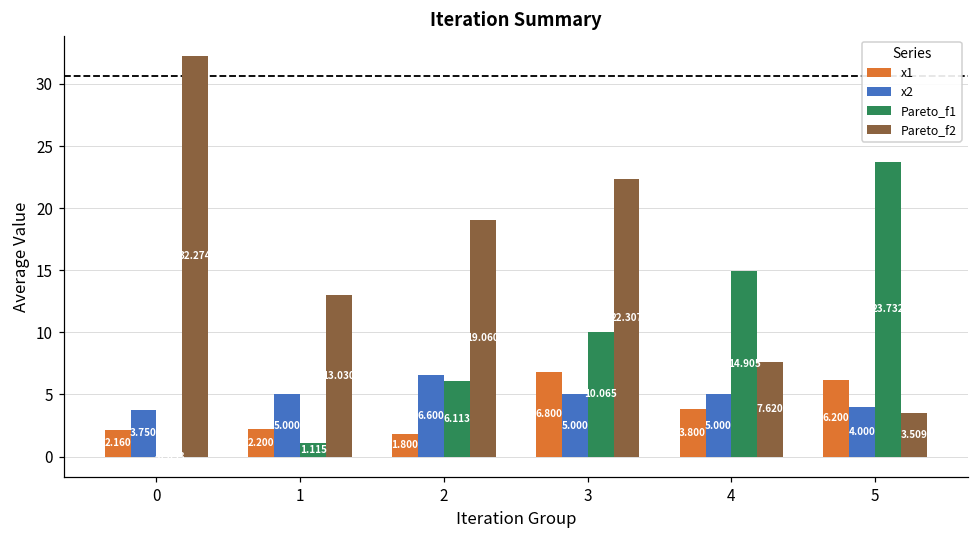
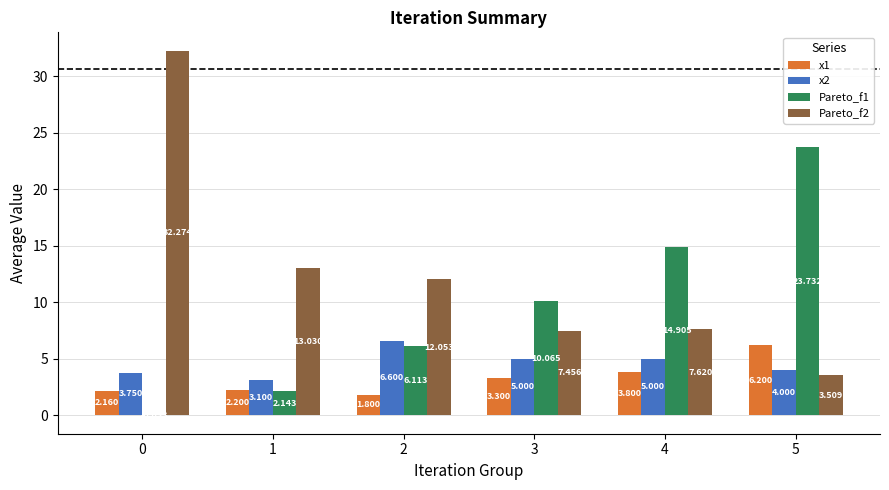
x2, 1: 5.000 -> 3.100
Pareto_f1, 1: 1.115 -> 2.143
Pareto_f2, 2: 19.060 -> 12.053
x1, 3: 6.800 -> 3.300
Pareto_f2, 3: 22.307 -> 7.456
